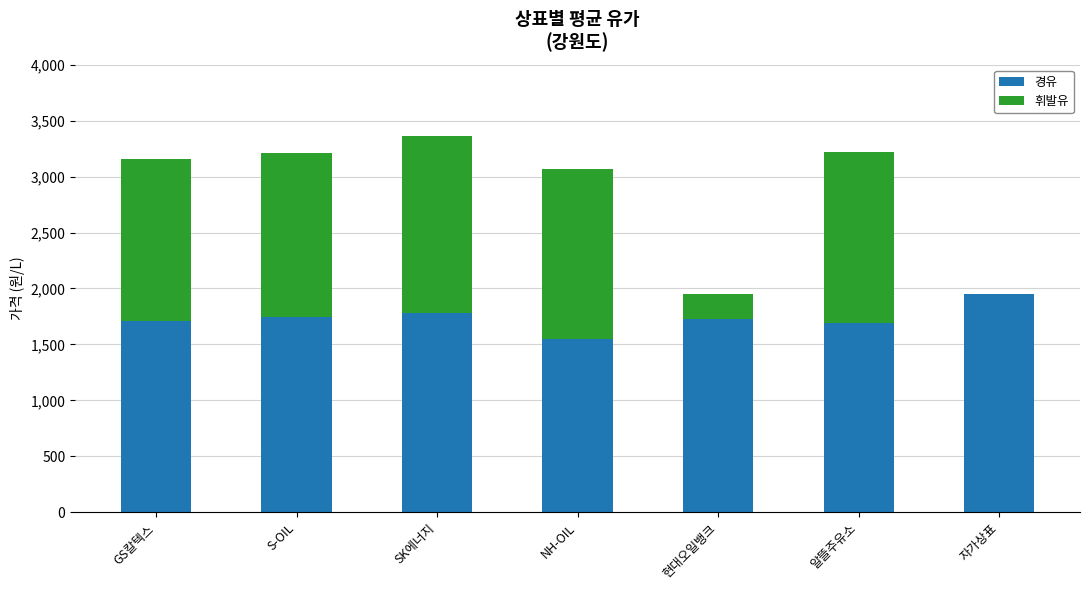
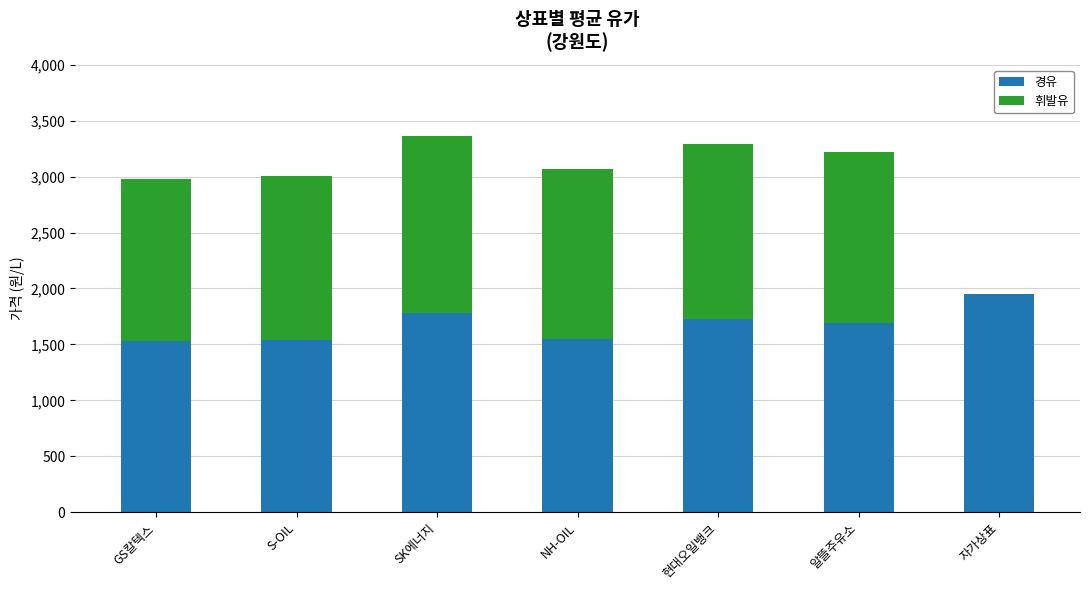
경유, GS칼텍스: 1,710 -> 1,530
경유, S-OIL: 1,740 -> 1,540
휘발유, 현대오일뱅크: 220 -> 1,560
